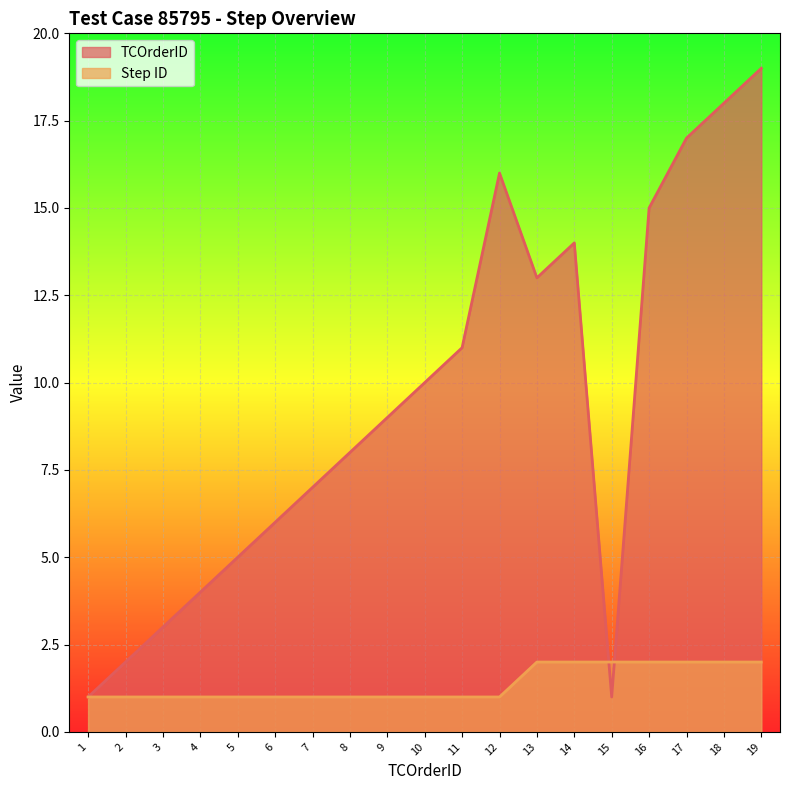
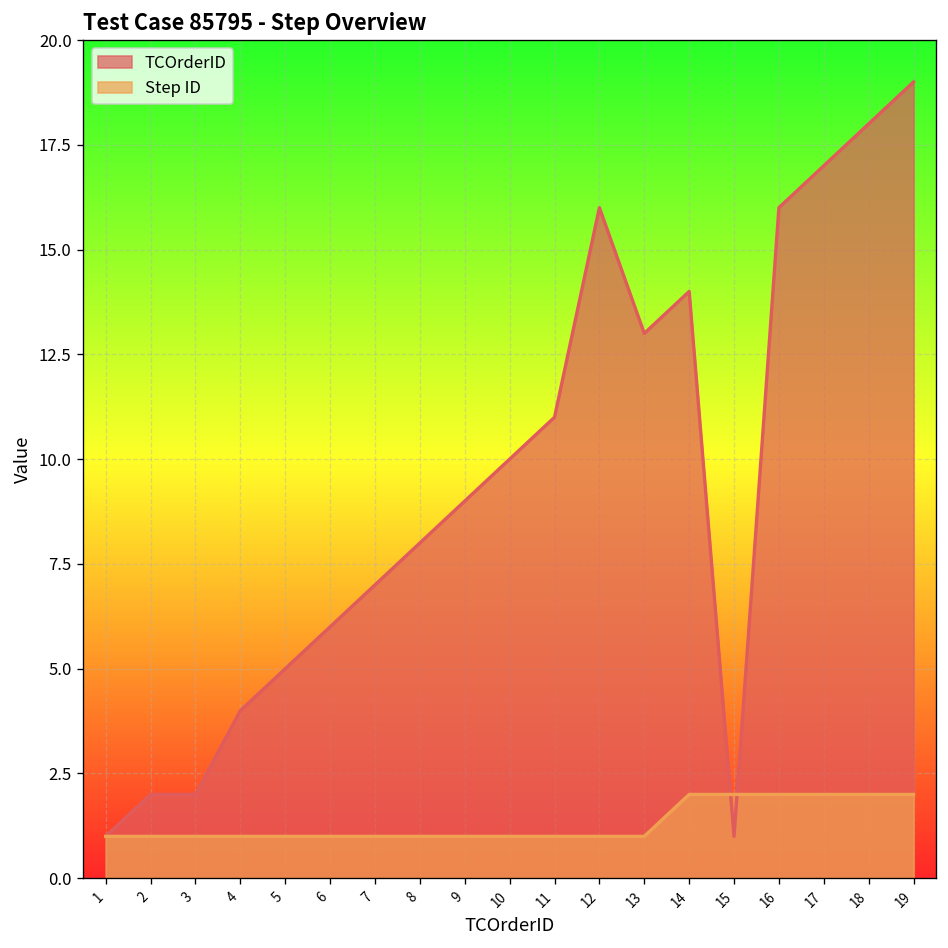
TCOrderID, 3: 3 -> 2
Step ID, 13: 2 -> 1
TCOrderID, 16: 15 -> 16
